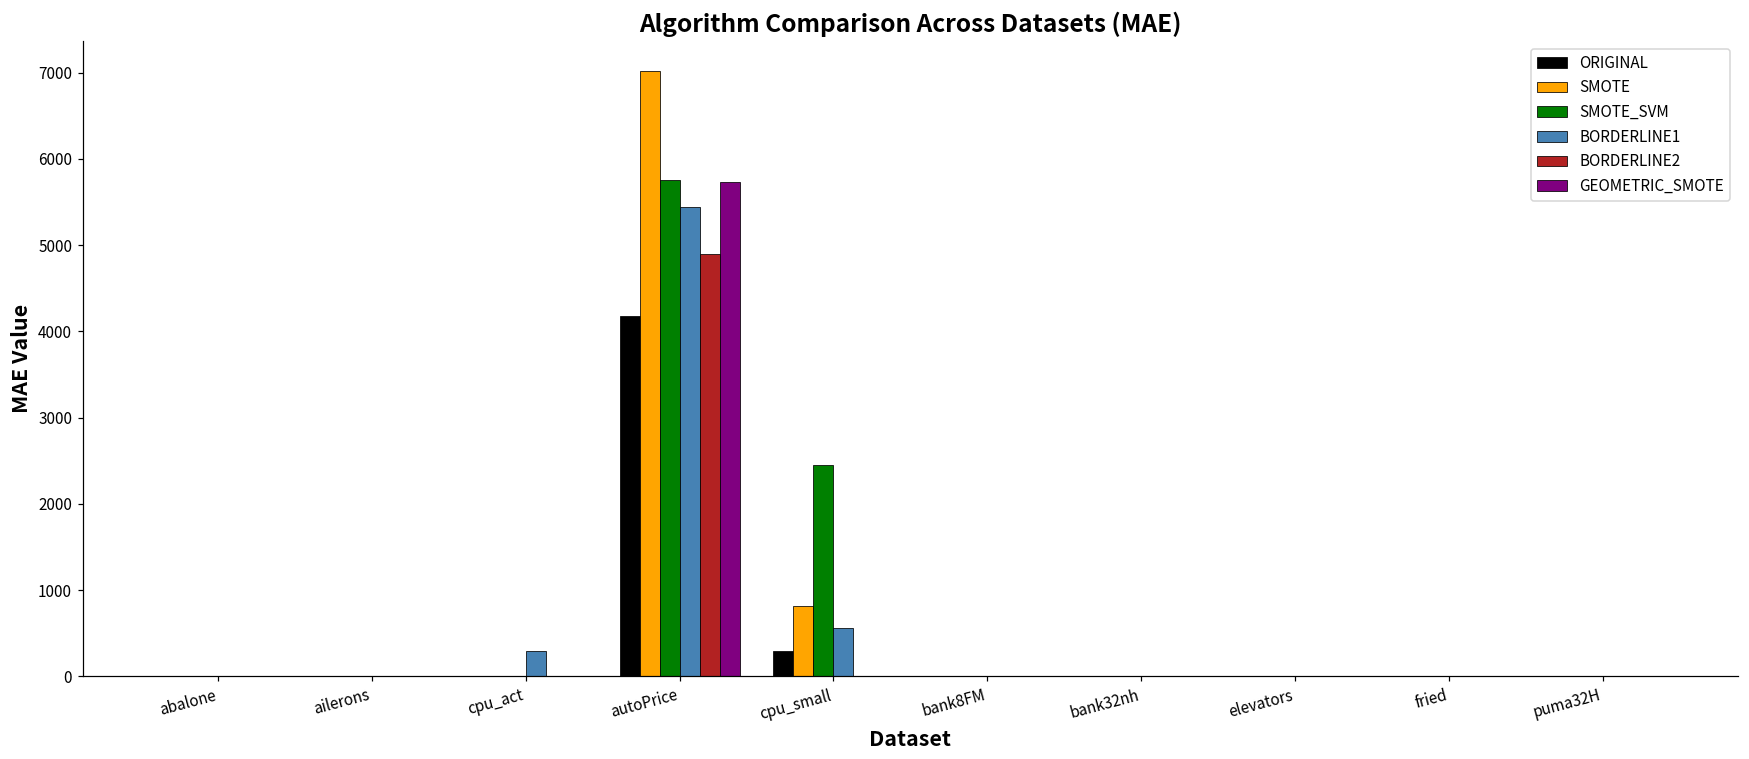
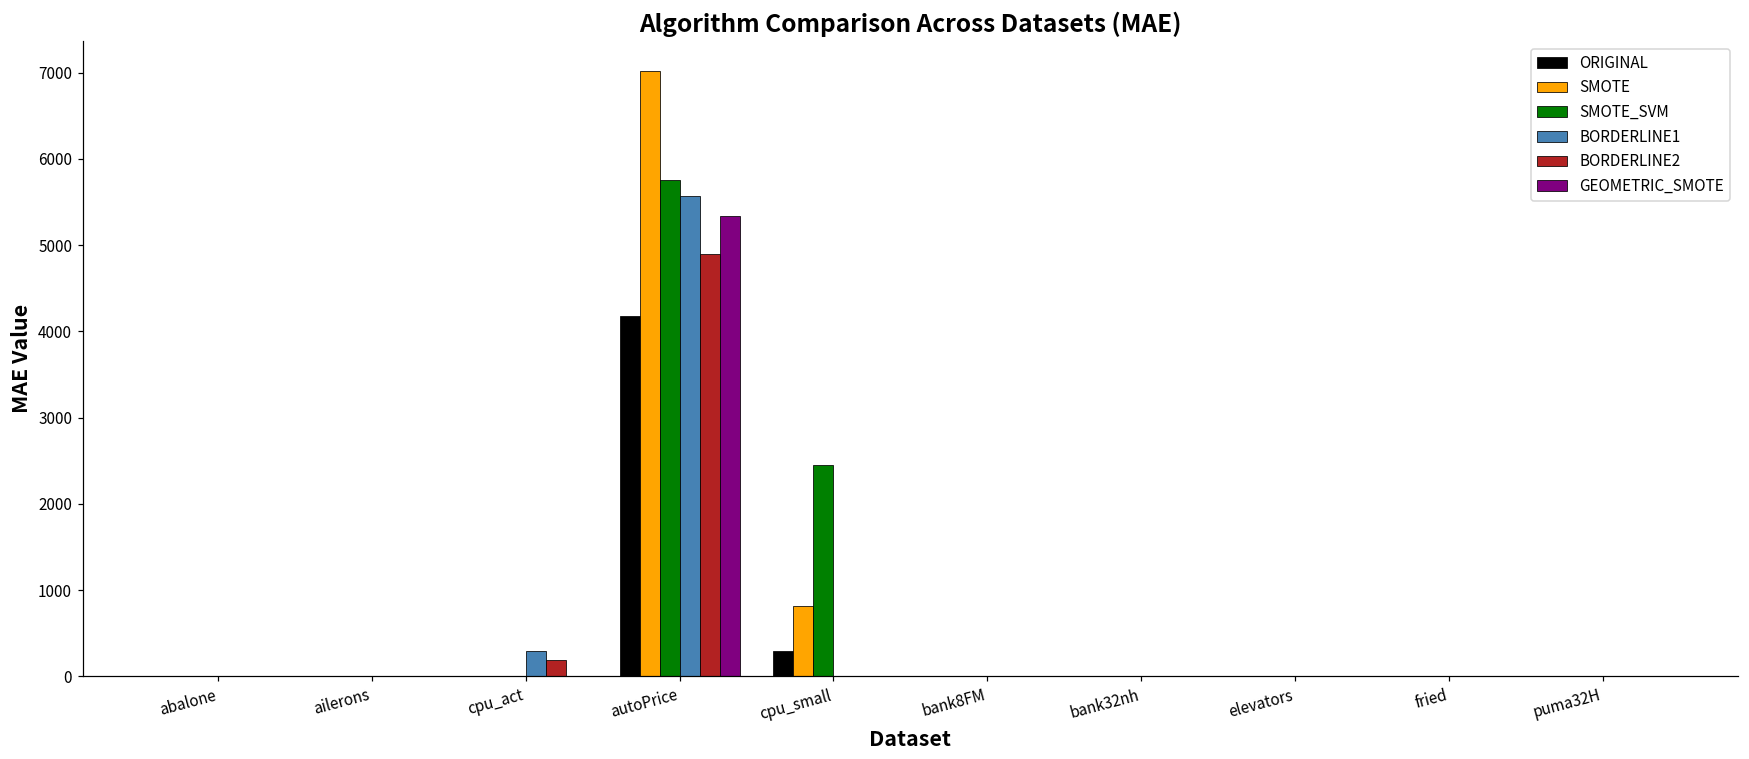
BORDERLINE2, cpu_act: 0 -> 200
BORDERLINE1, autoPrice: 5400 -> 5600
GEOMETRIC_SMOTE, autoPrice: 5700 -> 5300
BORDERLINE1, cpu_small: 600 -> 0
